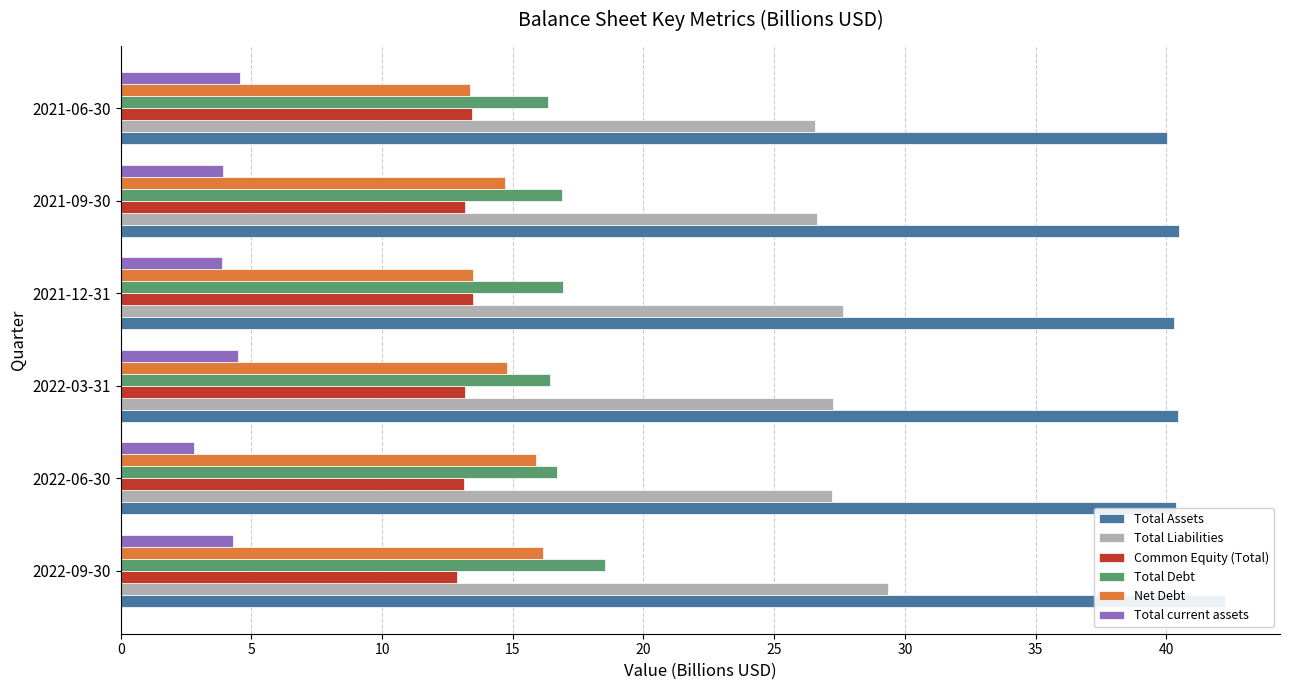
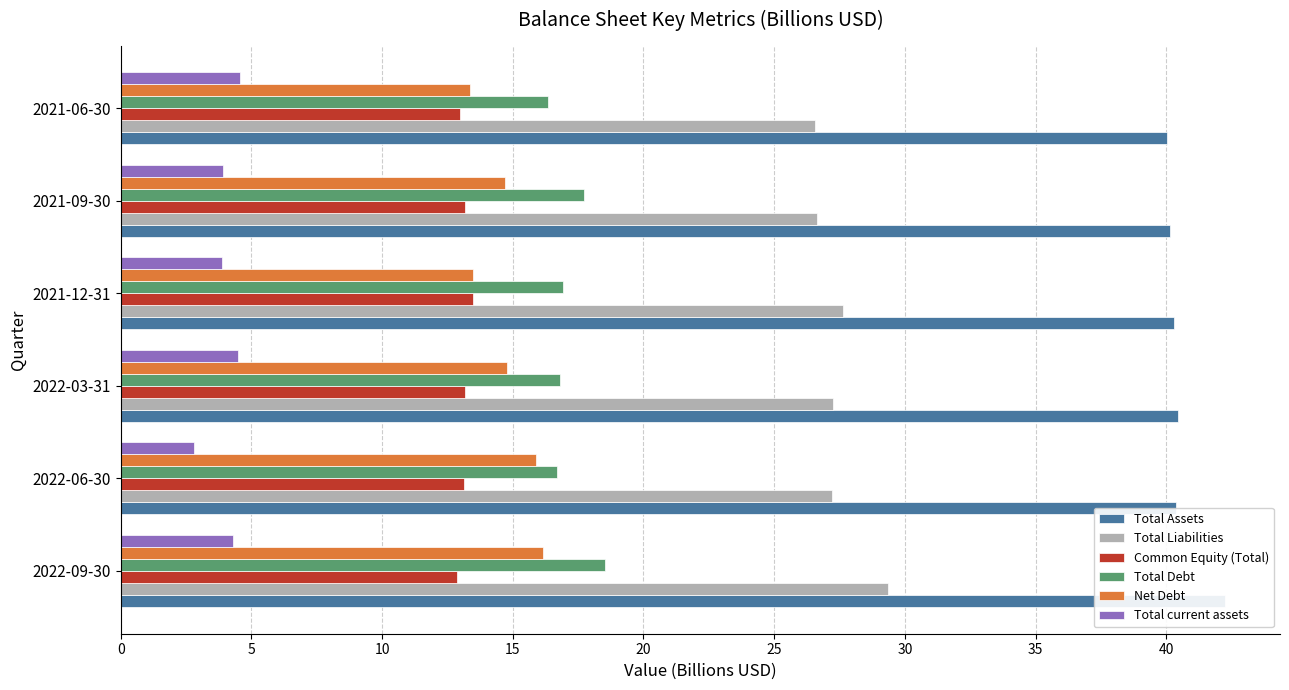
Common Equity (Total), 2021-06-30: 13.4 -> 13.0
Total Debt, 2021-09-30: 16.9 -> 17.7
Total Assets, 2021-09-30: 40.5 -> 40.1
Total Debt, 2022-03-31: 16.4 -> 16.8
